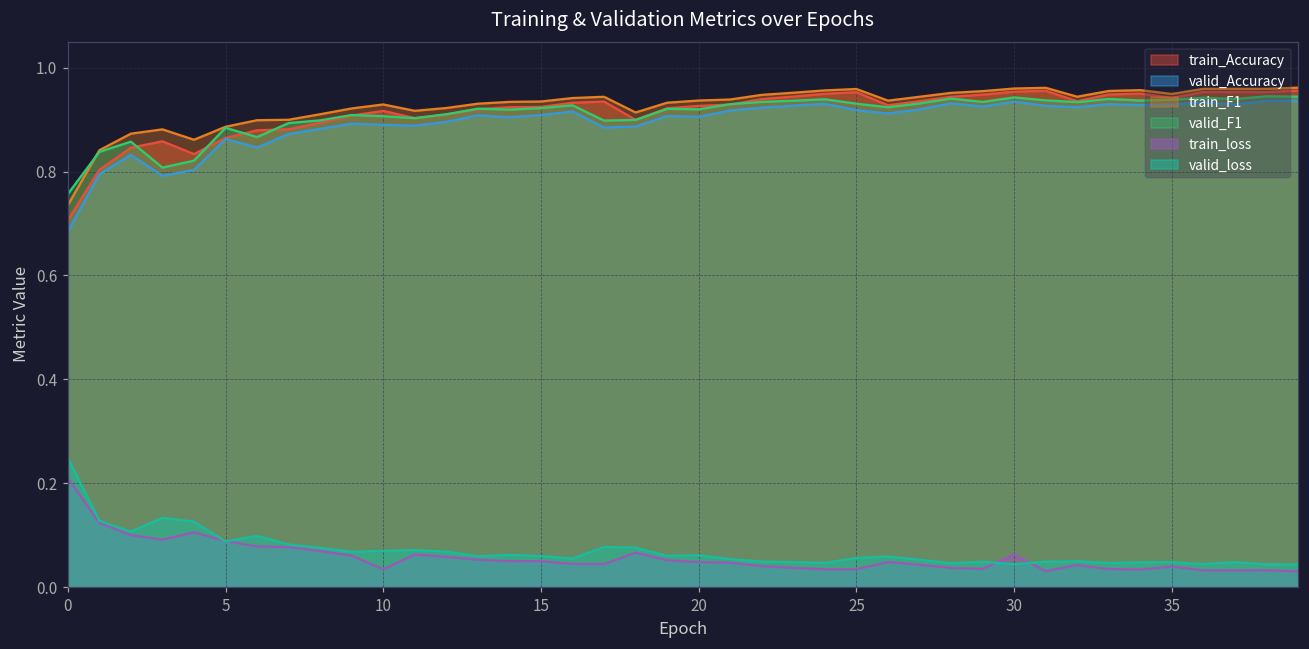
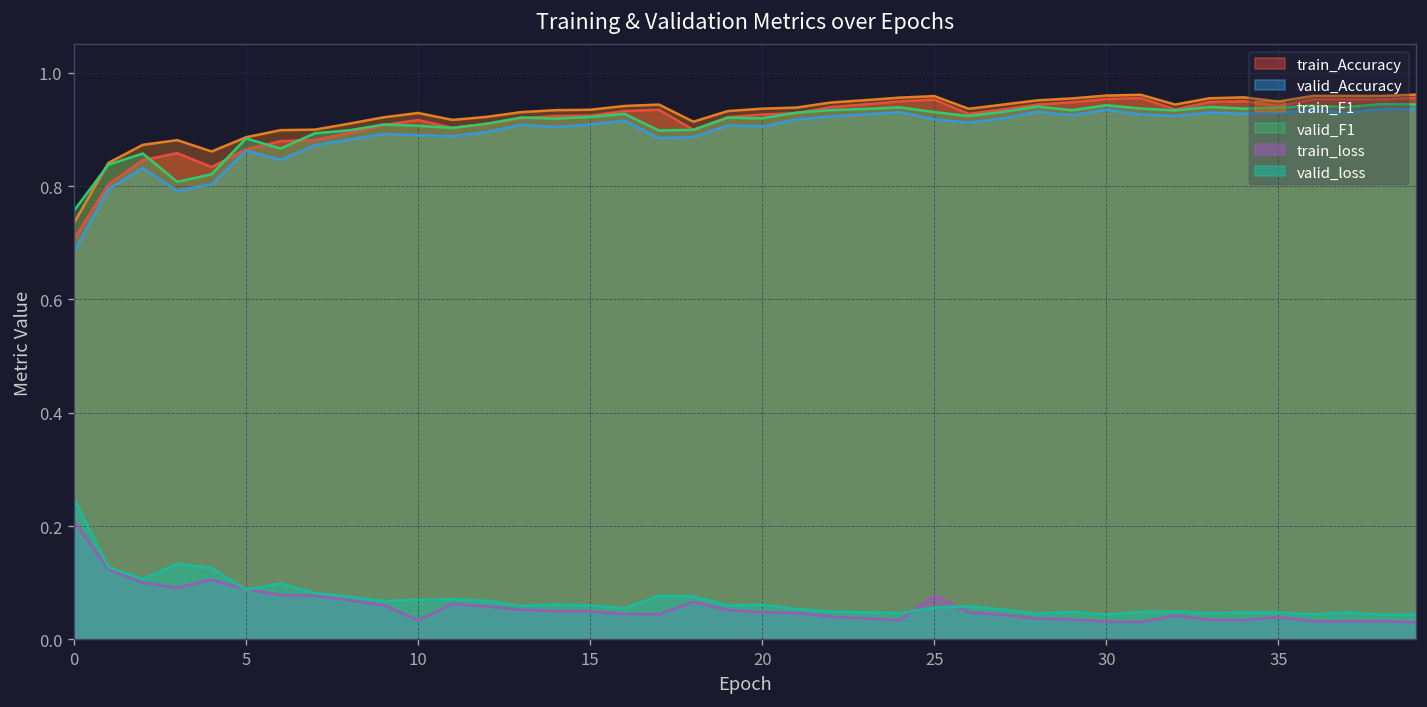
train_loss, 25: 0.03 -> 0.08
train_loss, 30: 0.06 -> 0.03
